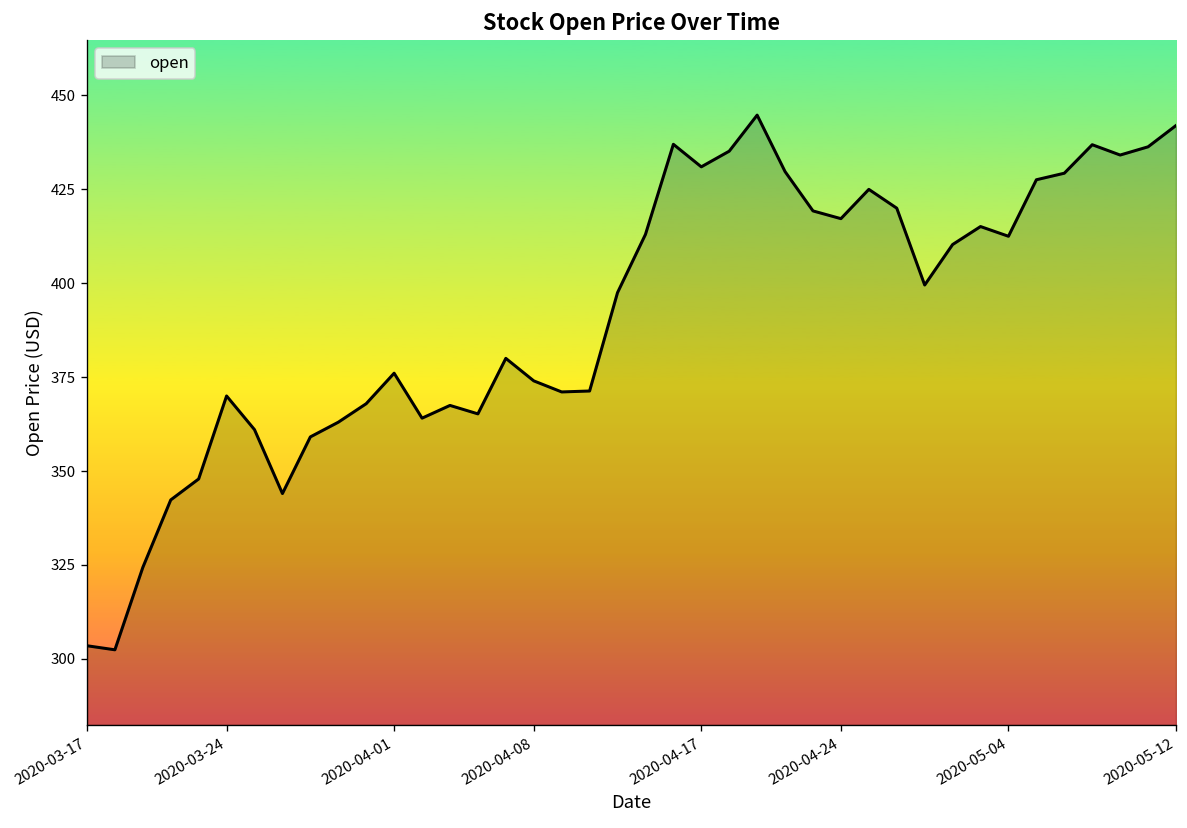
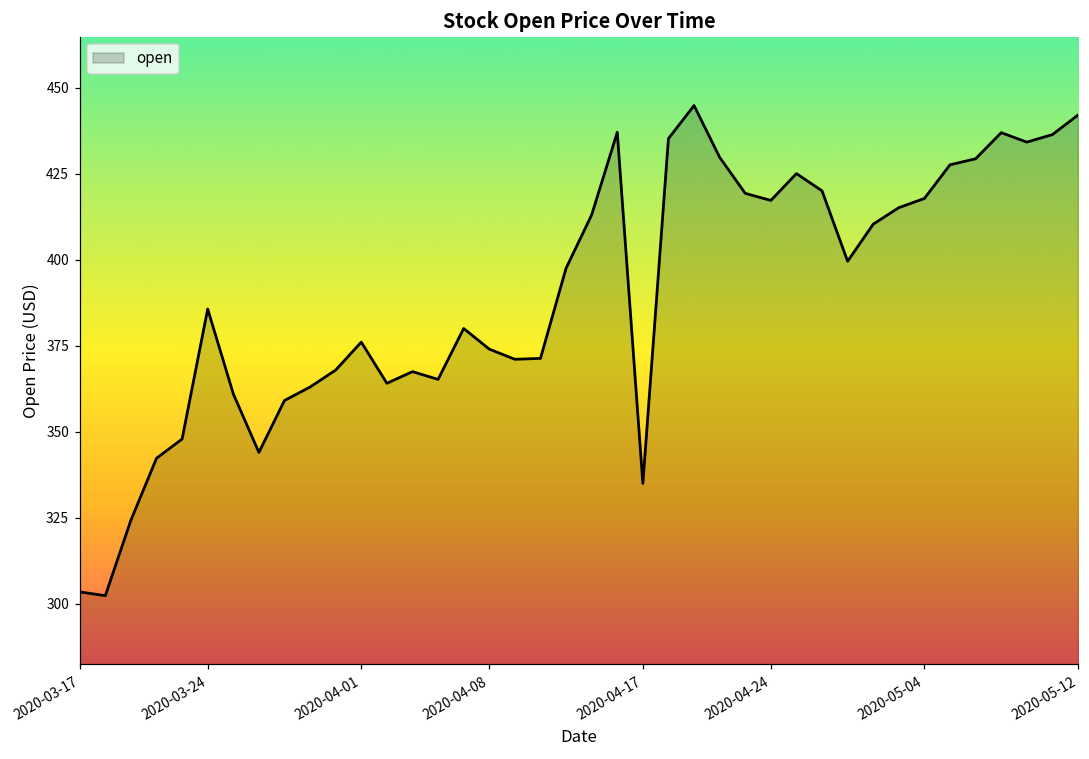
2020-03-24: 370 -> 386
2020-04-17: 431 -> 335
2020-05-04: 413 -> 418
